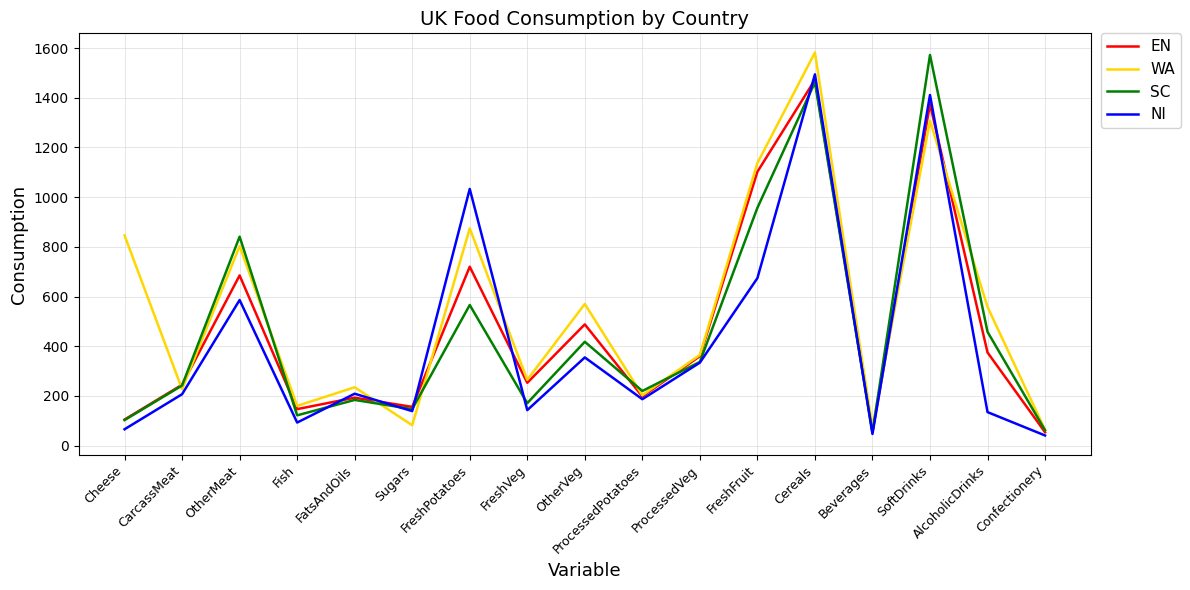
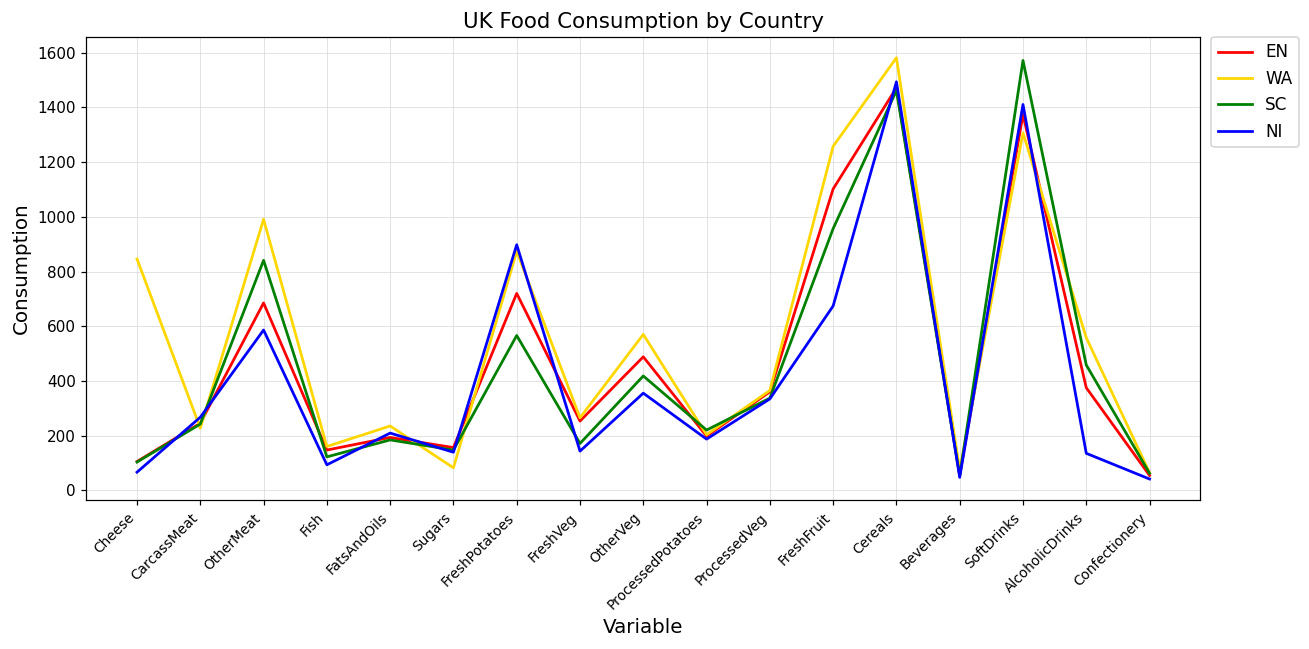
NI, CarcassMeat: 210 -> 270
WA, OtherMeat: 800 -> 990
NI, FreshPotatoes: 1030 -> 900
WA, FreshFruit: 1140 -> 1260
